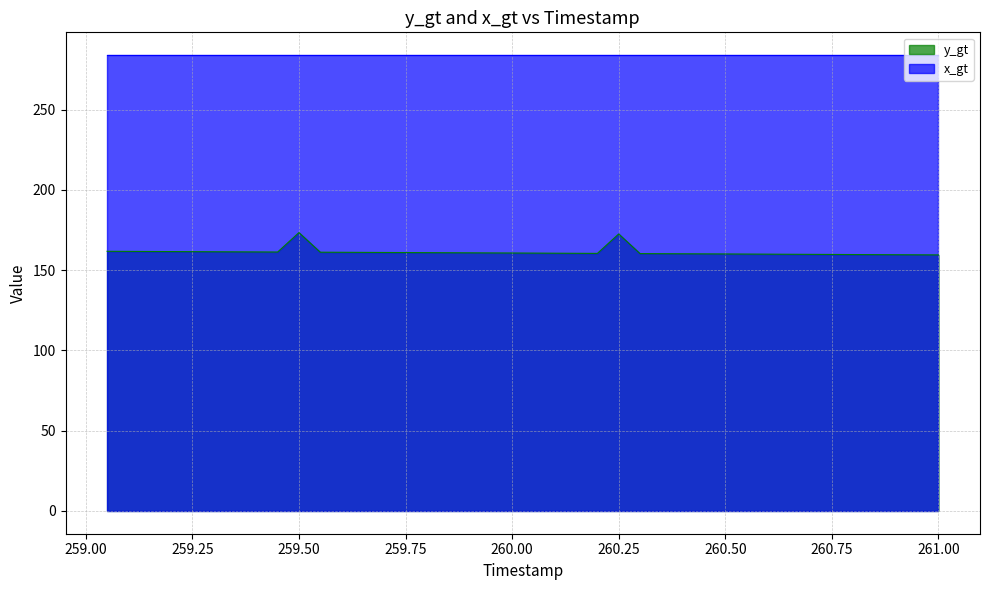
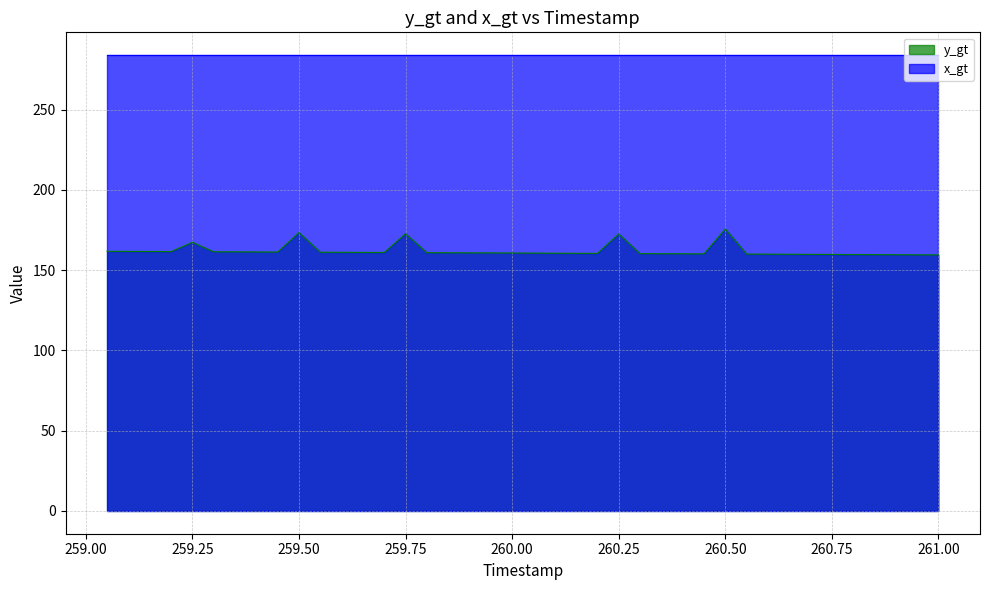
y_gt, 259.25: 162 -> 167
y_gt, 259.75: 161 -> 173
y_gt, 260.50: 160 -> 176
